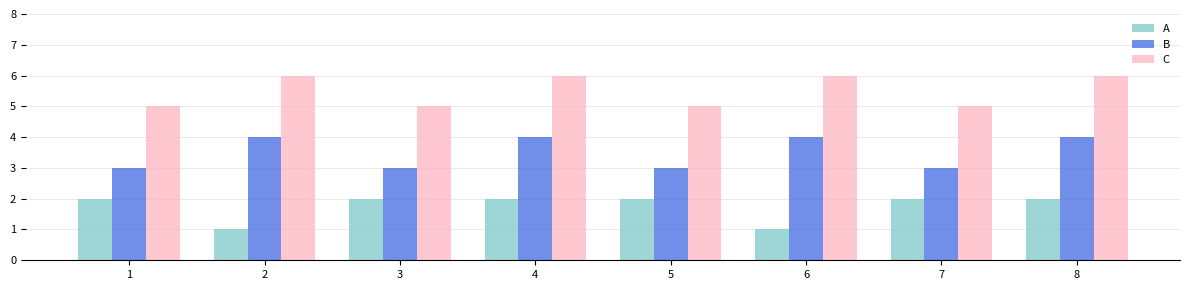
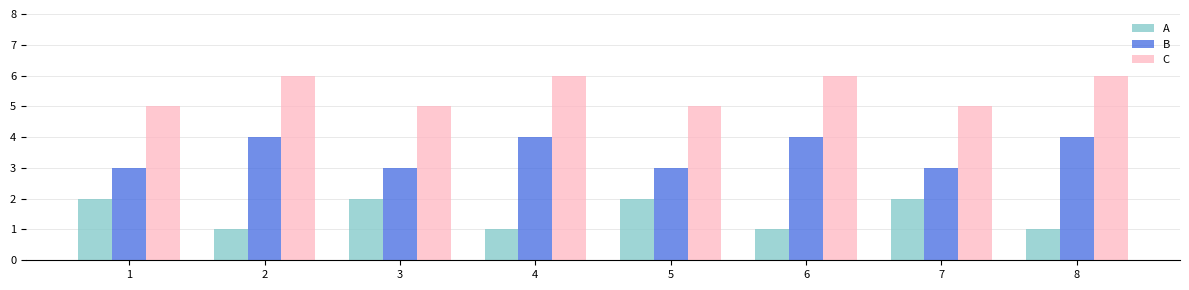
A, 4: 2 -> 1
A, 8: 2 -> 1
